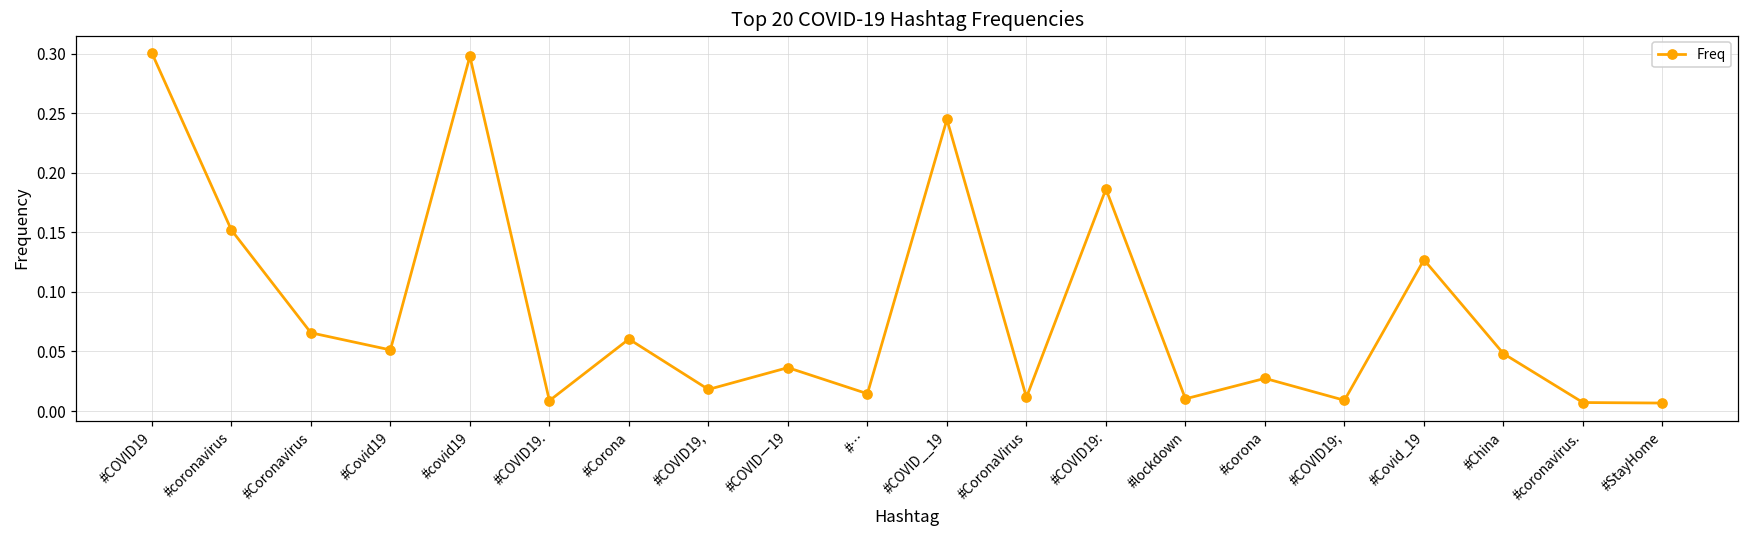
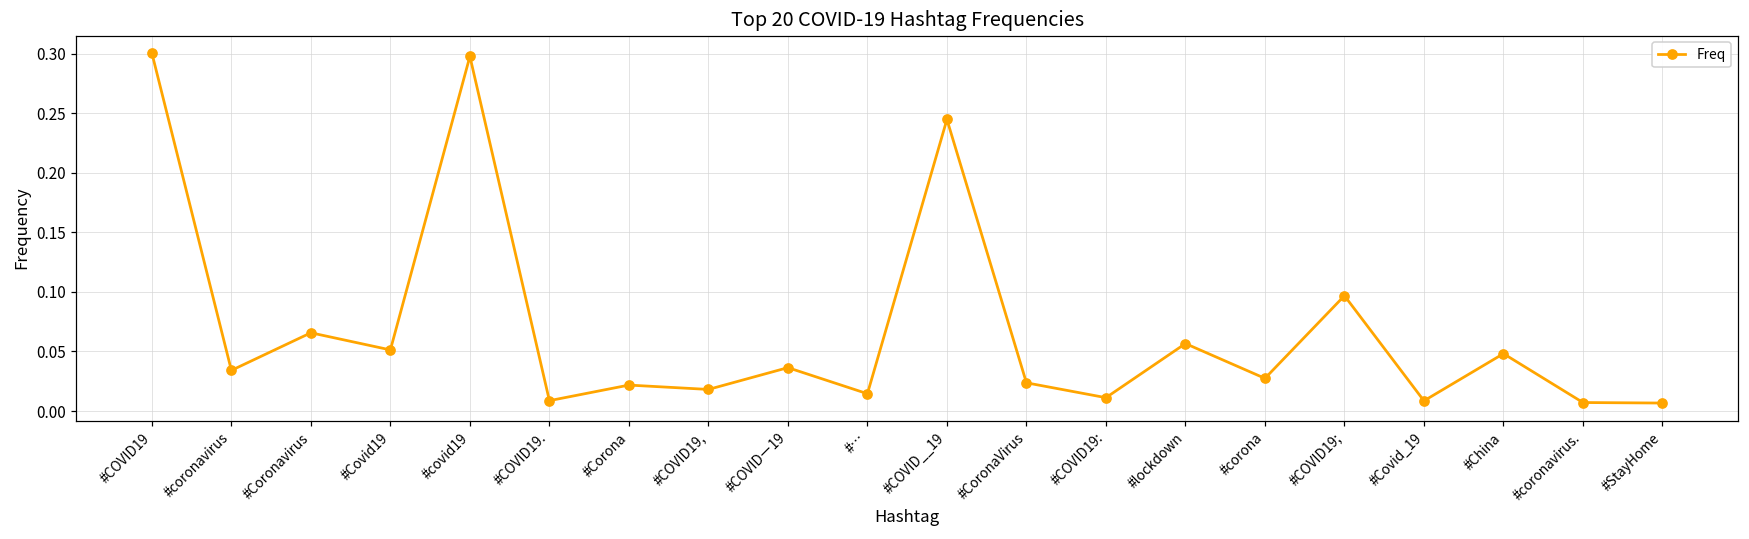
#coronavirus: 0.152 -> 0.034
#Corona: 0.060 -> 0.022
#CoronaVirus: 0.011 -> 0.024
#COVID19:: 0.186 -> 0.011
#lockdown: 0.010 -> 0.057
#COVID19;: 0.009 -> 0.097
#Covid_19: 0.127 -> 0.009
